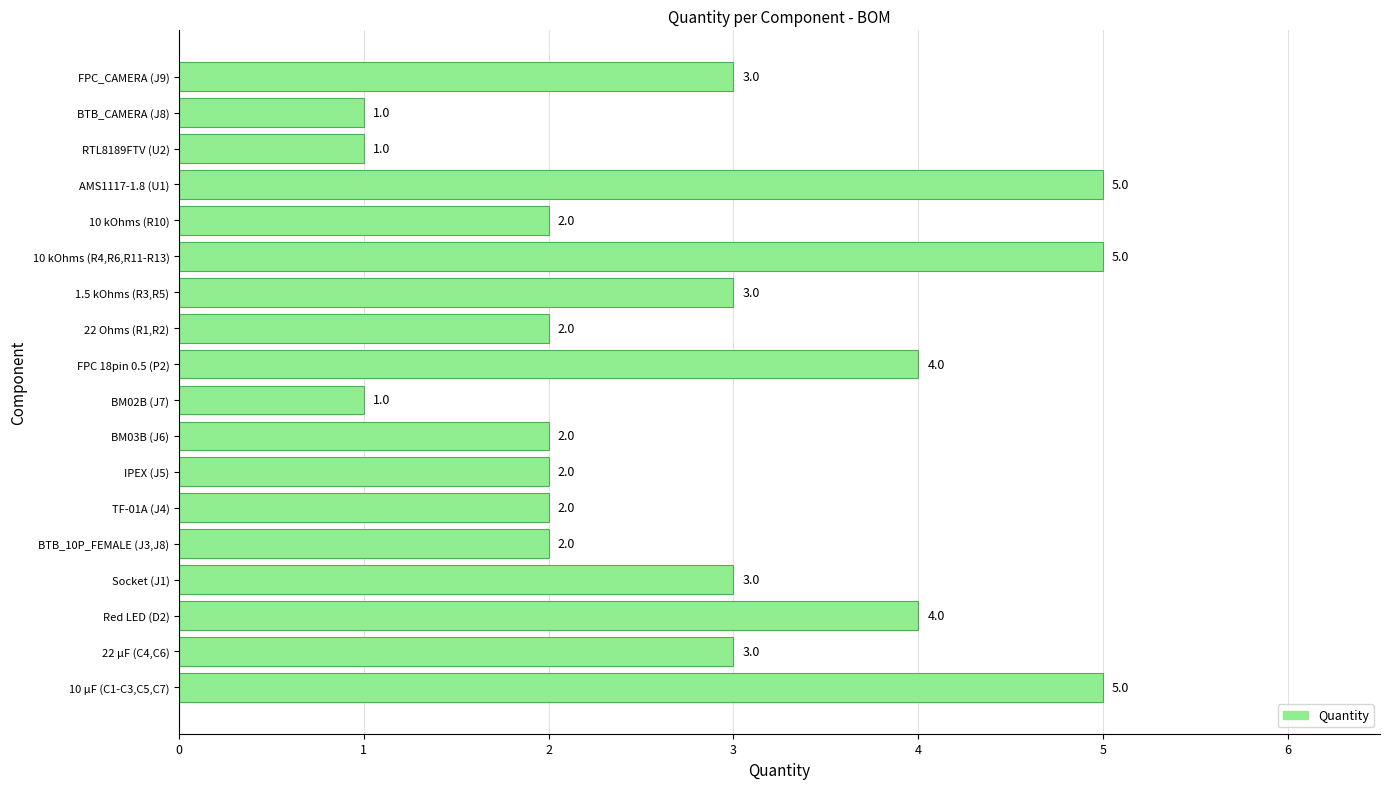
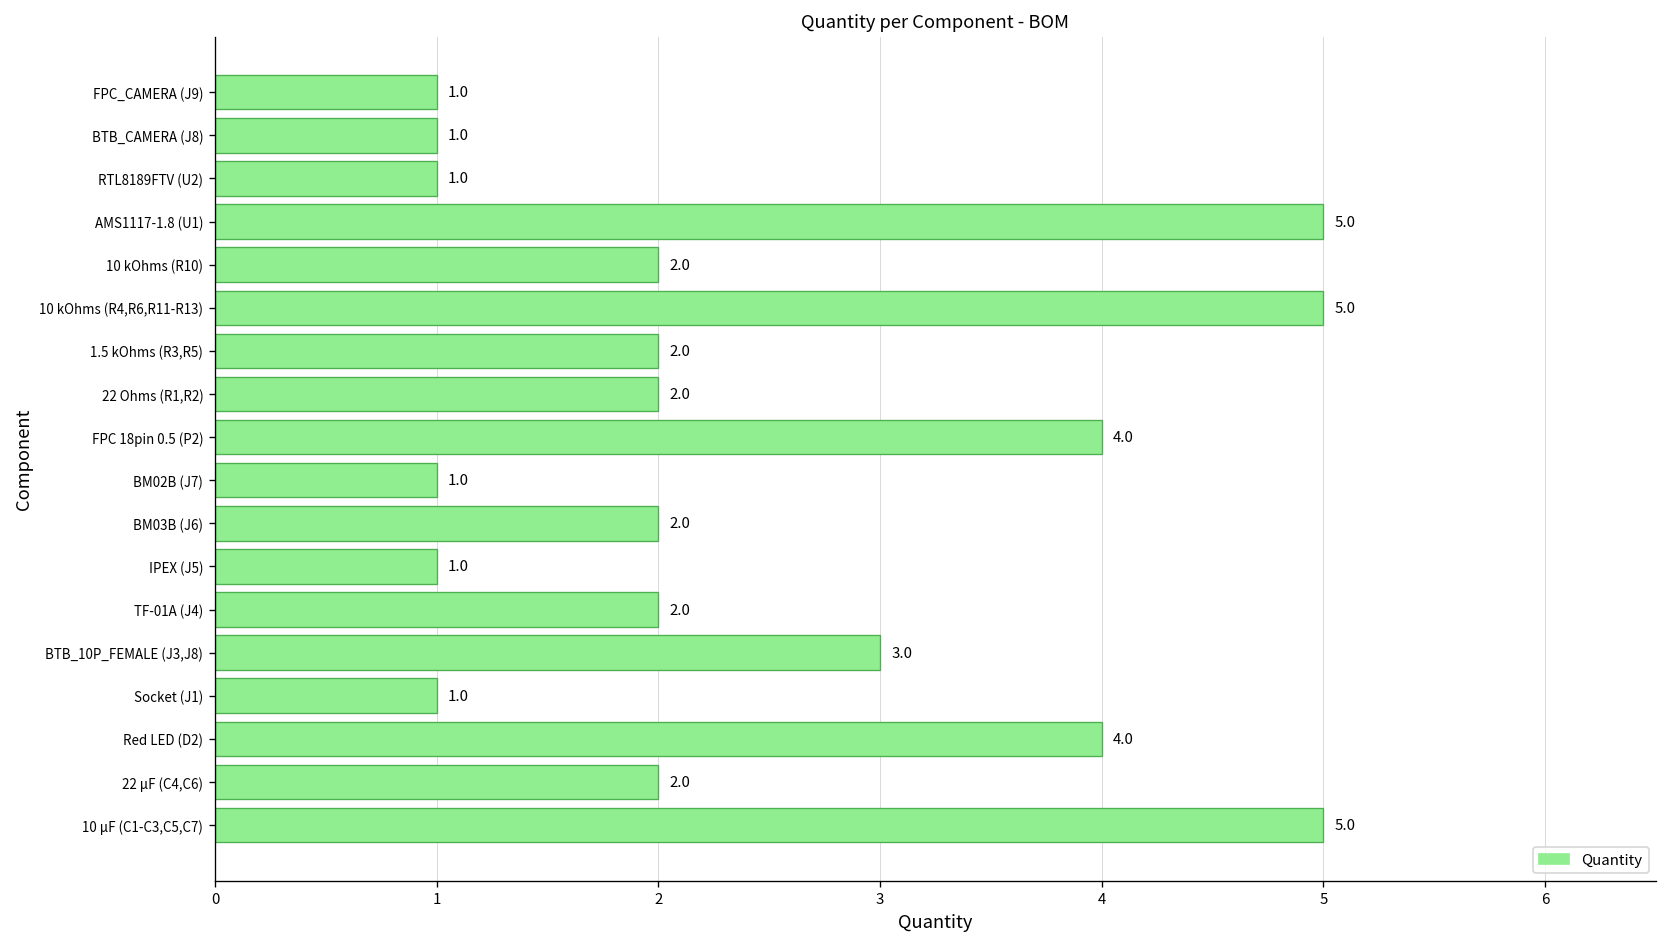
FPC_CAMERA (J9): 3.0 -> 1.0
1.5 kOhms (R3,R5): 3.0 -> 2.0
IPEX (J5): 2.0 -> 1.0
BTB_10P_FEMALE (J3,J8): 2.0 -> 3.0
Socket (J1): 3.0 -> 1.0
22 µF (C4,C6): 3.0 -> 2.0
